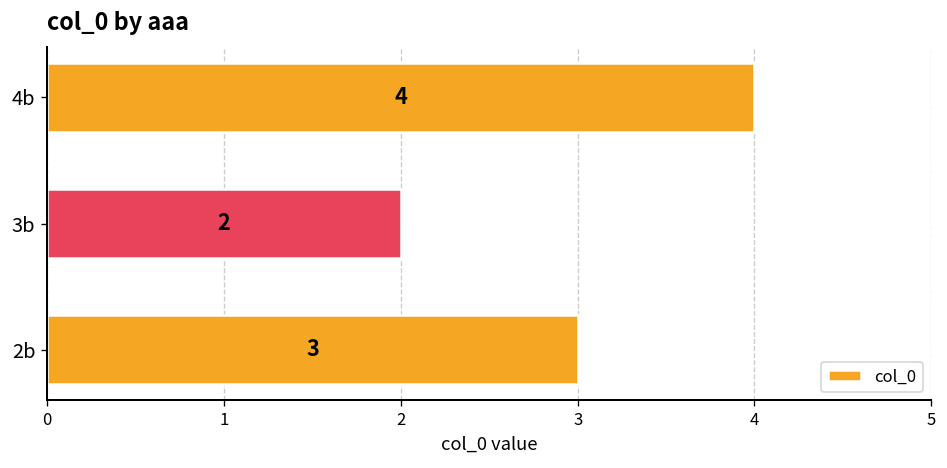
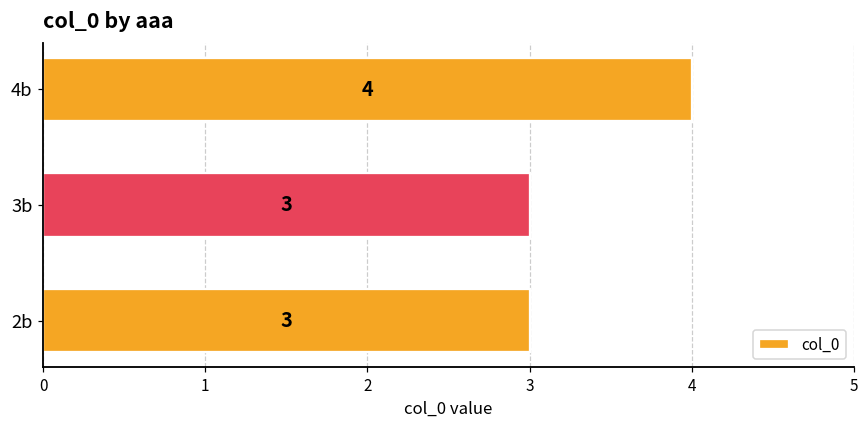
3b: 2 -> 3
